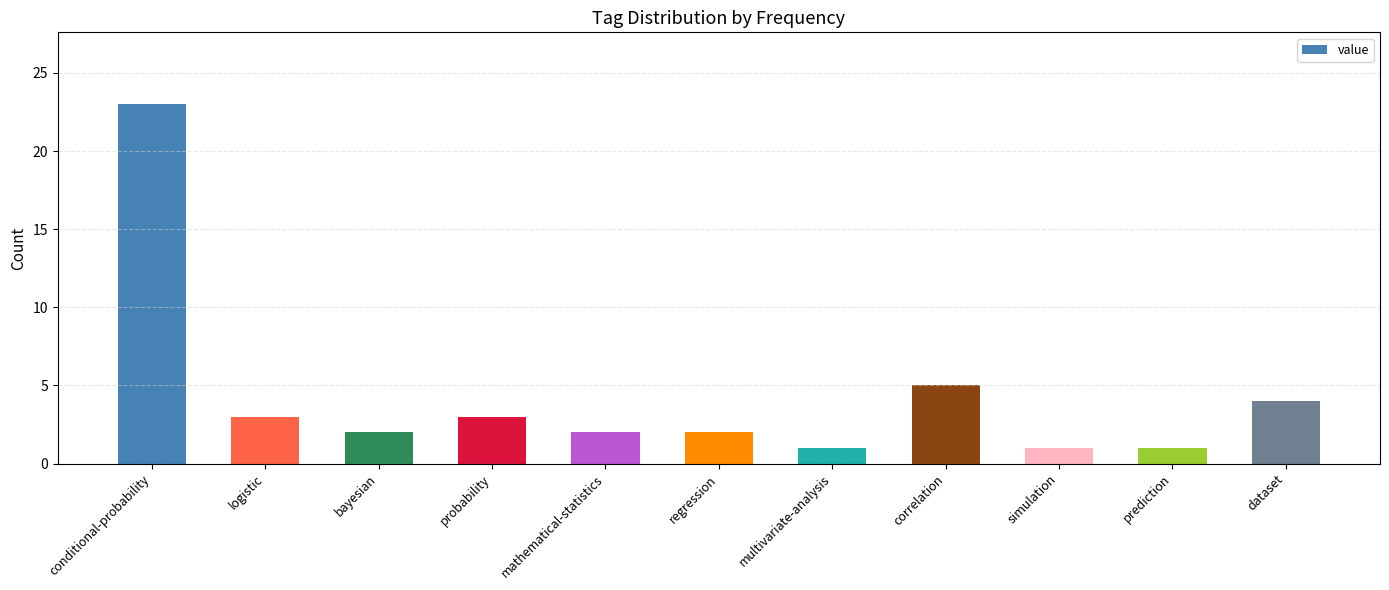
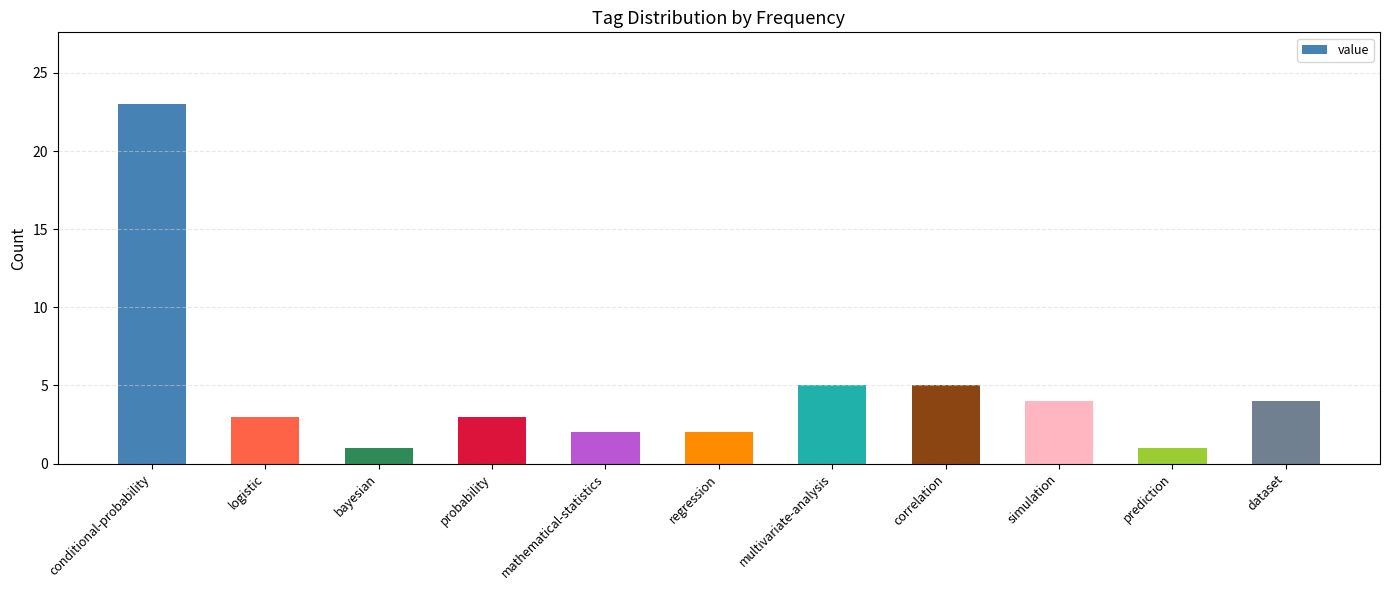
bayesian: 2 -> 1
multivariate-analysis: 1 -> 5
simulation: 1 -> 4
